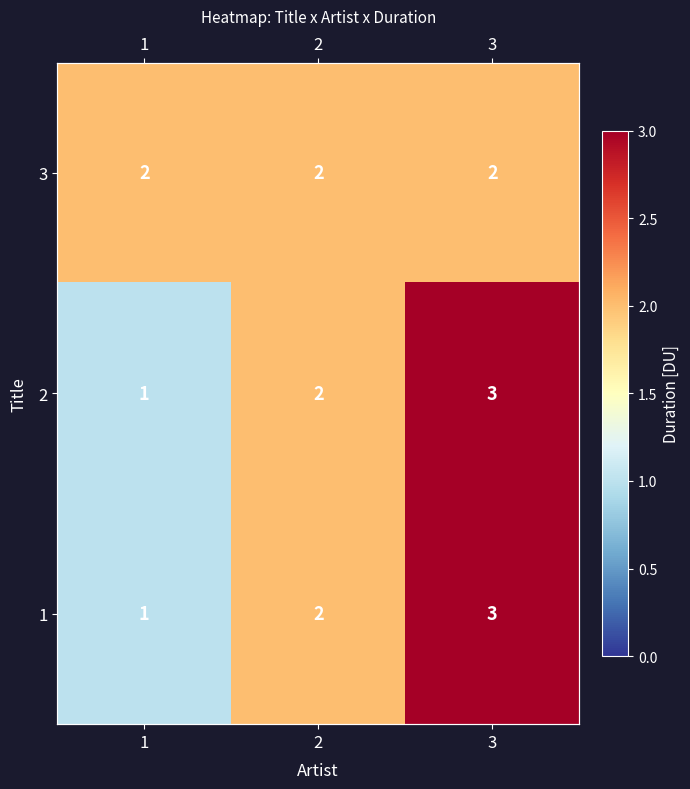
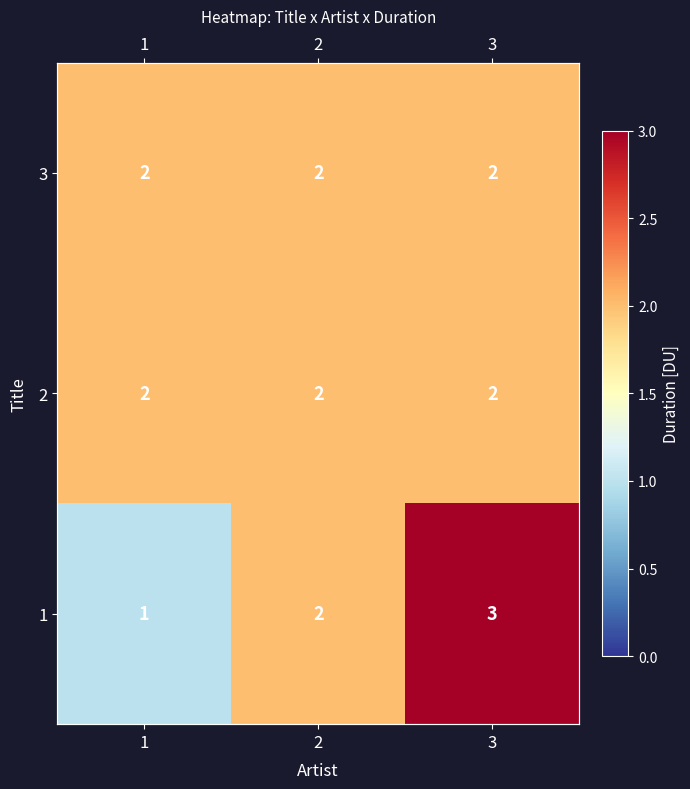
2, 1: 1 -> 2
2, 3: 3 -> 2
